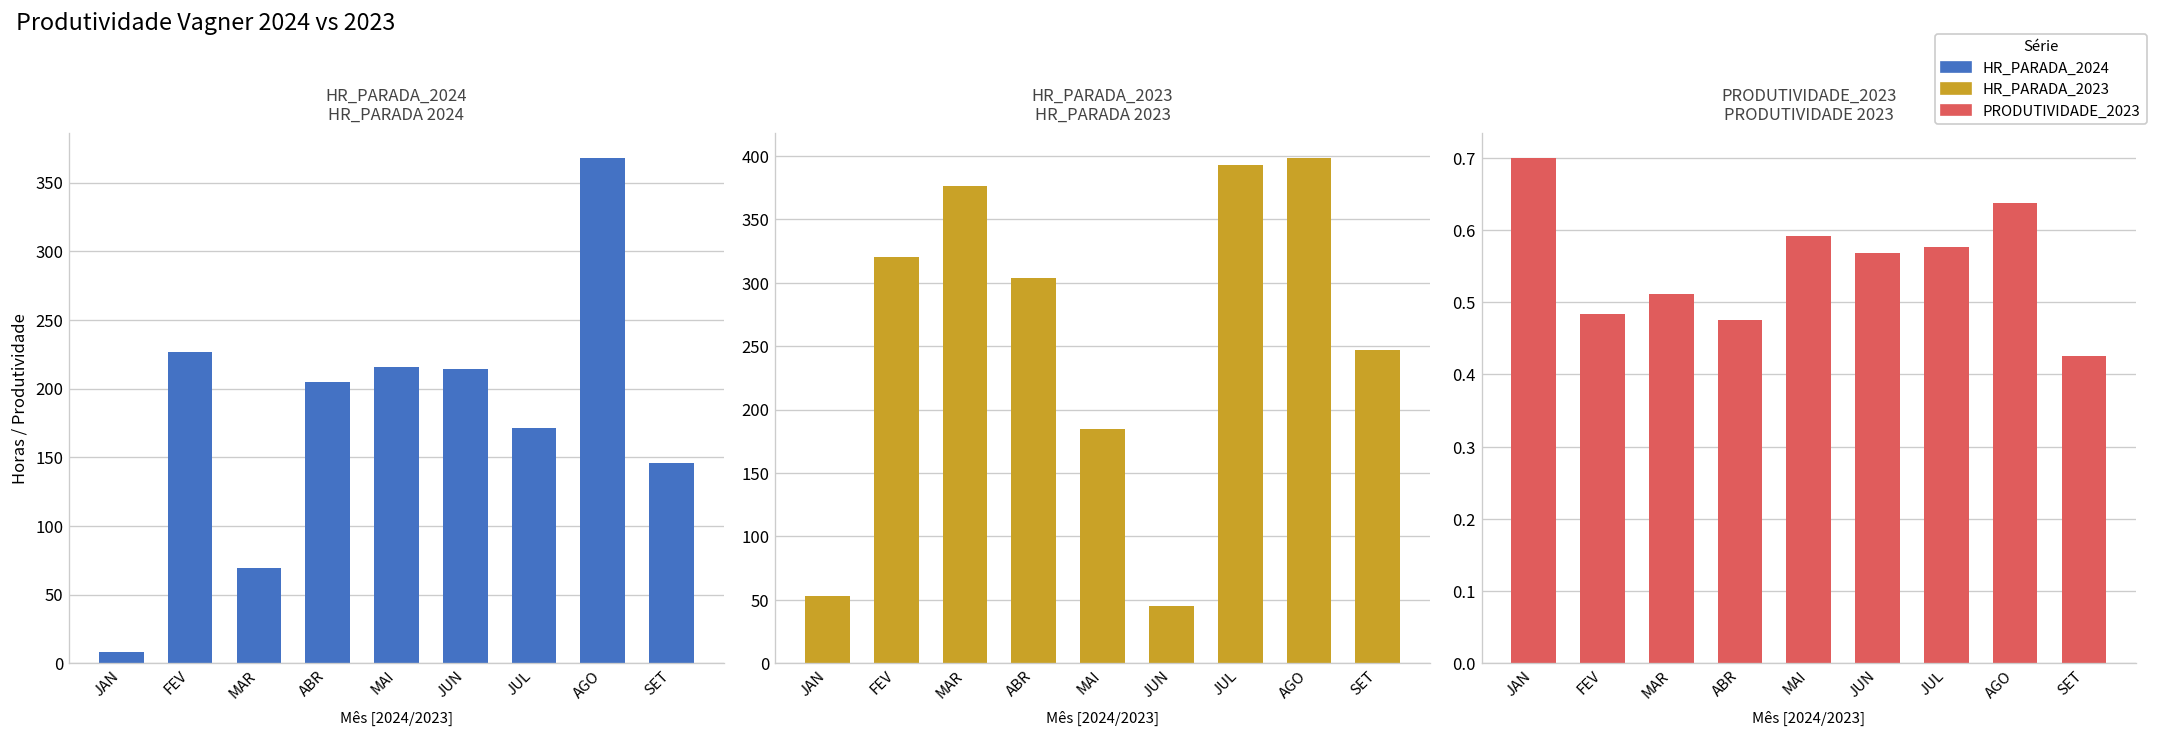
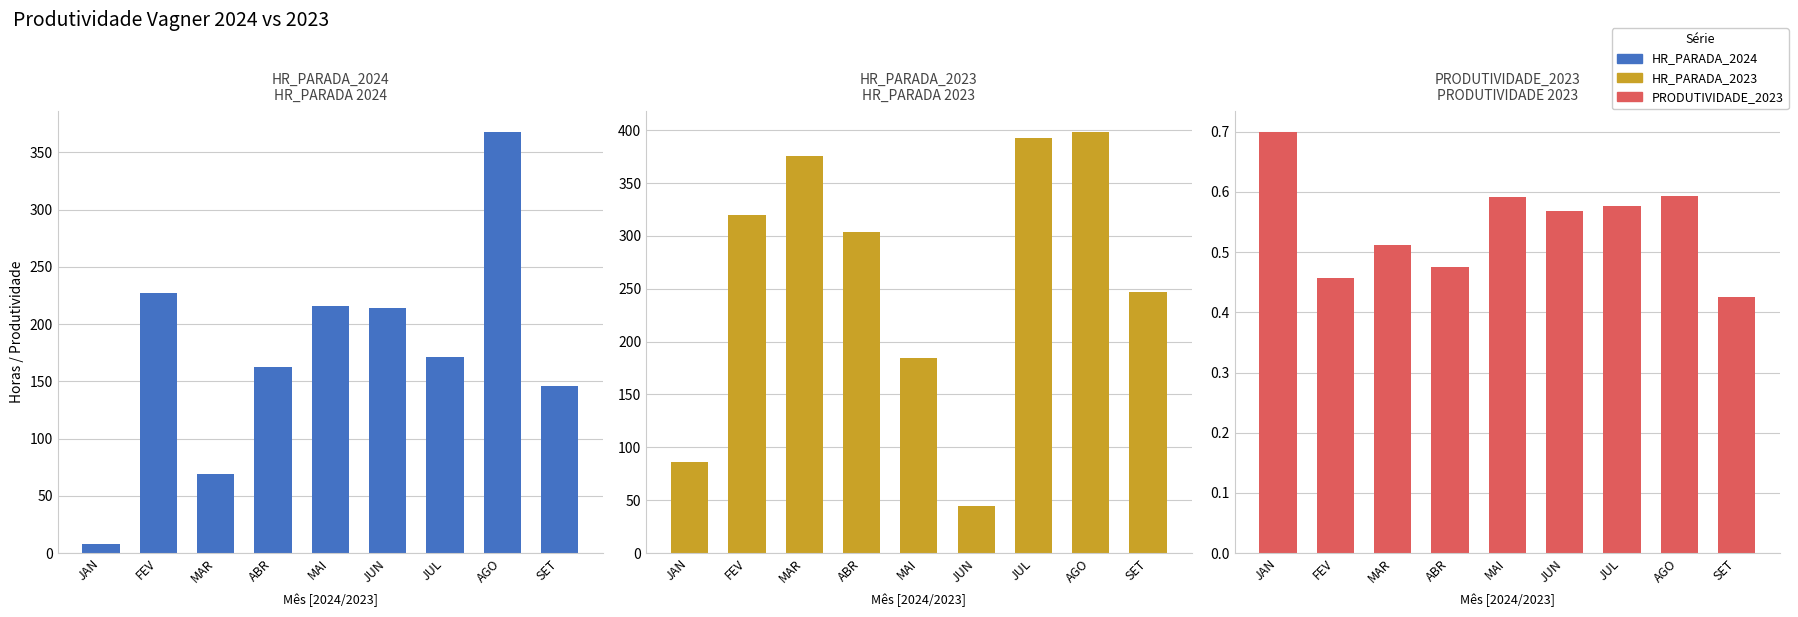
HR_PARADA_2024 HR_PARADA 2024, ABR: 205 -> 162
HR_PARADA_2023 HR_PARADA 2023, JAN: 53 -> 86
PRODUTIVIDADE_2023 PRODUTIVIDADE 2023, FEV: 0.48 -> 0.46
PRODUTIVIDADE_2023 PRODUTIVIDADE 2023, AGO: 0.64 -> 0.59
